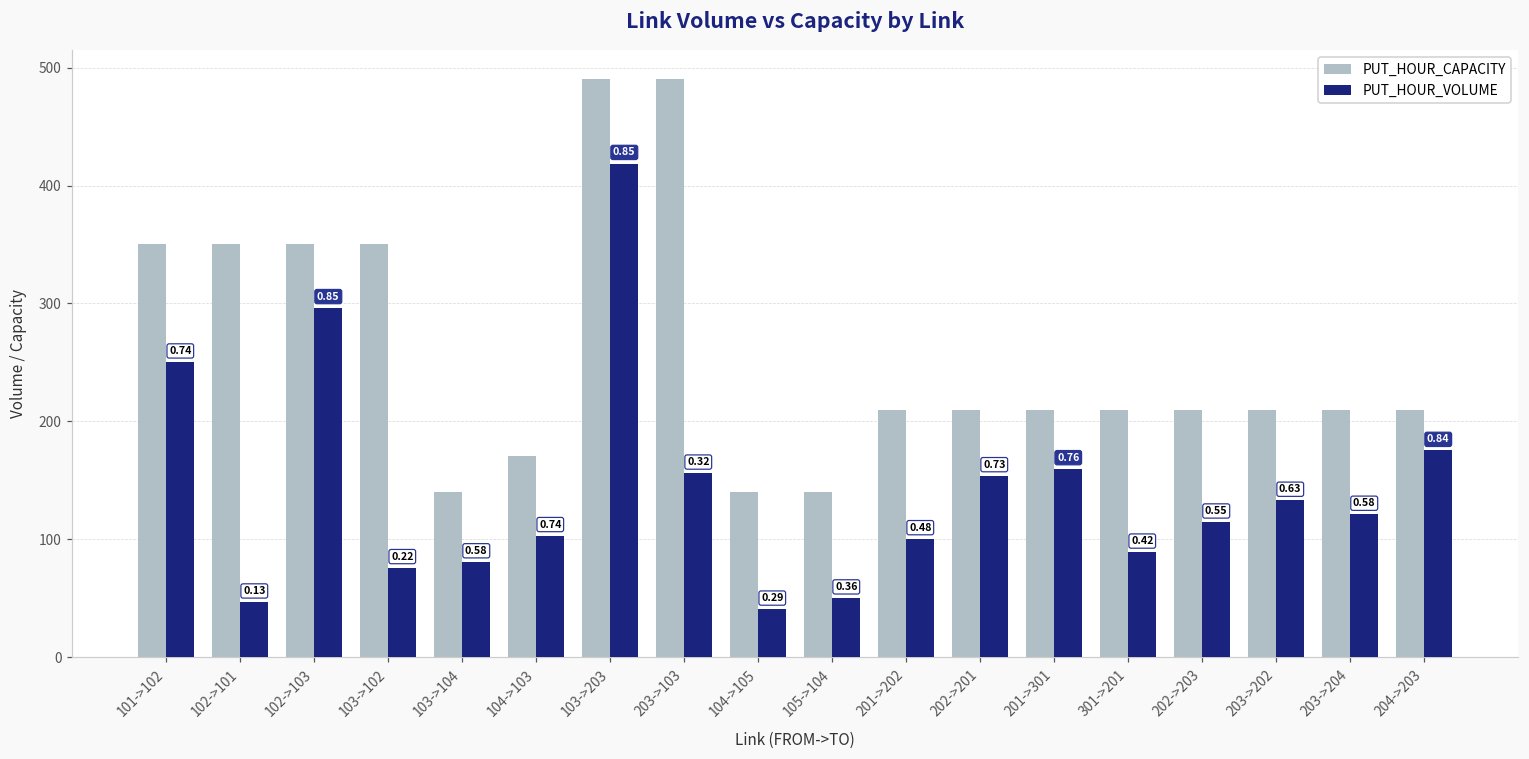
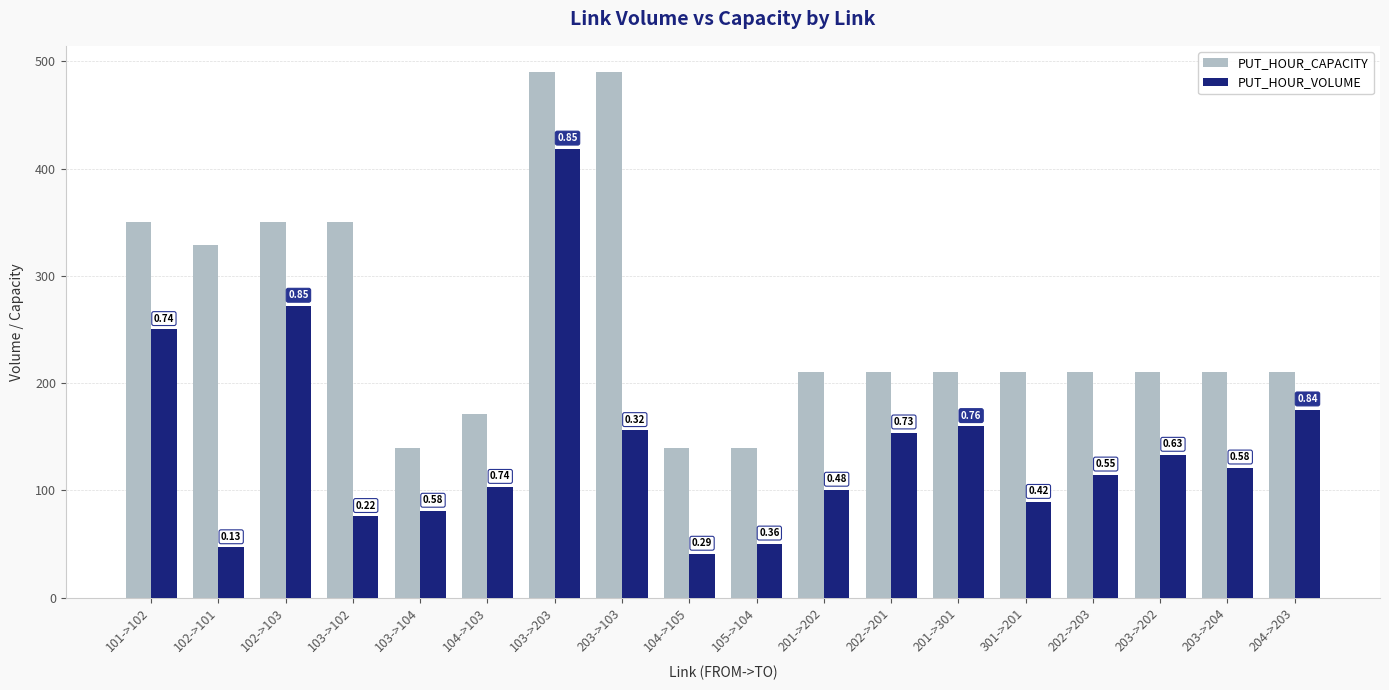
PUT_HOUR_CAPACITY, 102->101: 350 -> 329
PUT_HOUR_VOLUME, 102->103: 296 -> 272
